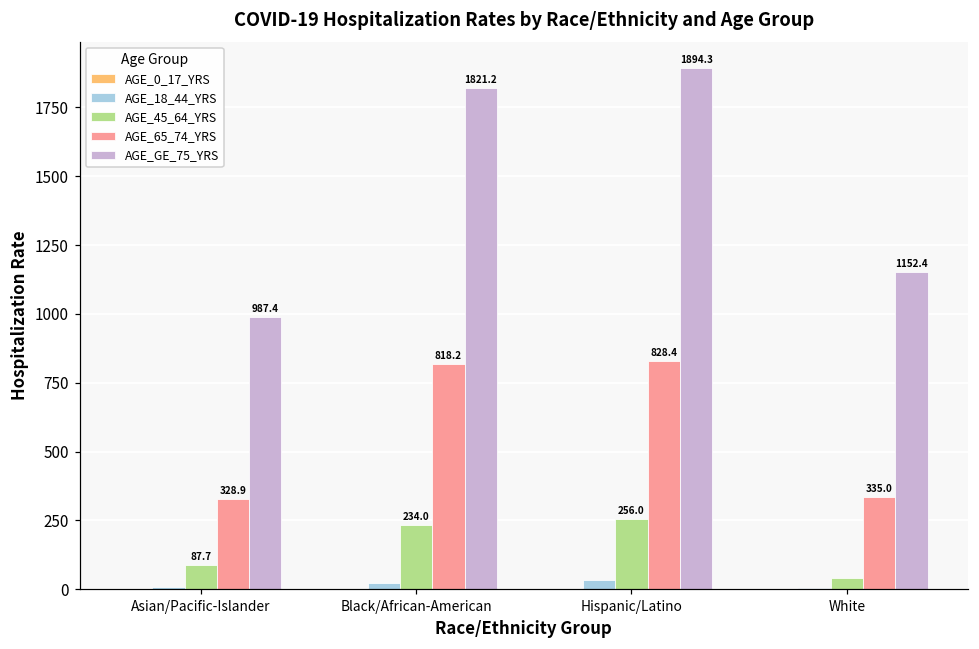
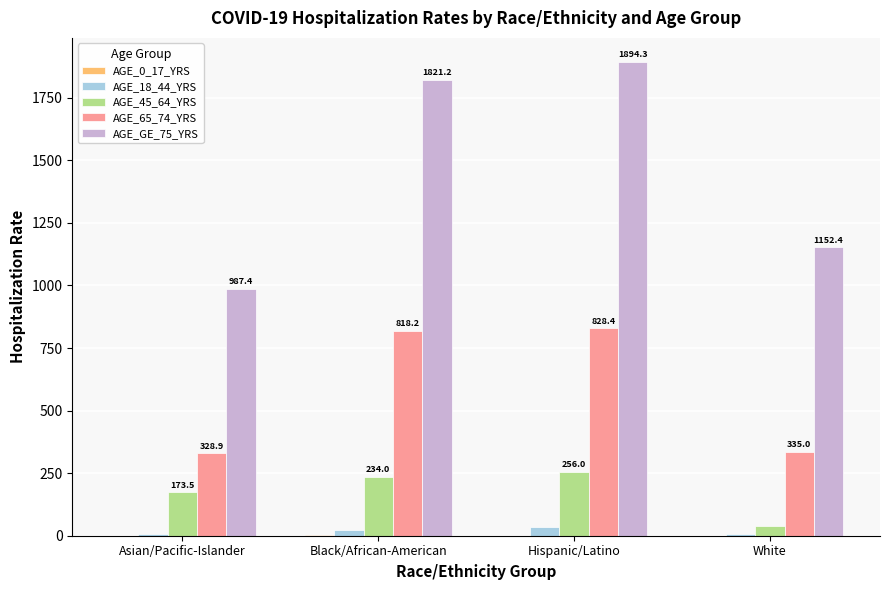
AGE_45_64_YRS, Asian/Pacific-Islander: 87.7 -> 173.5
